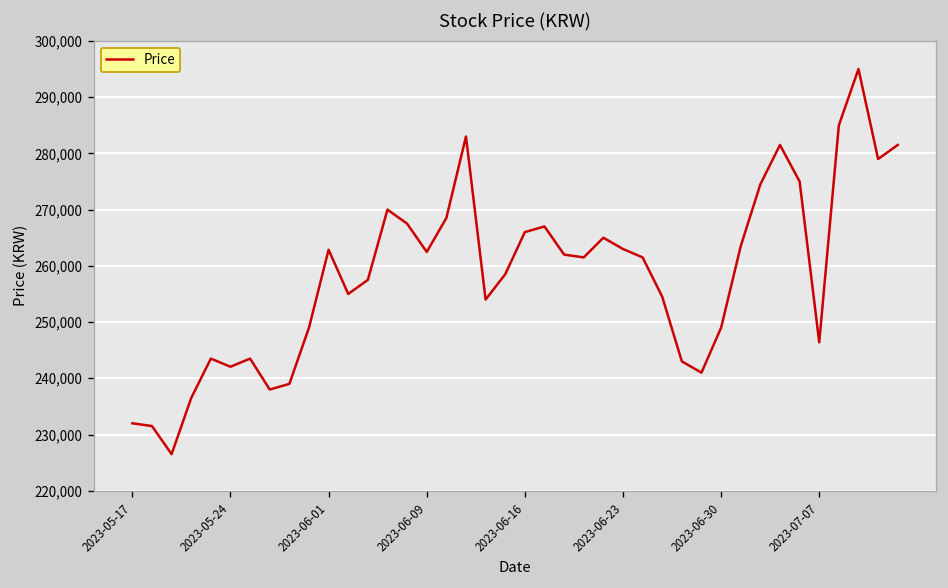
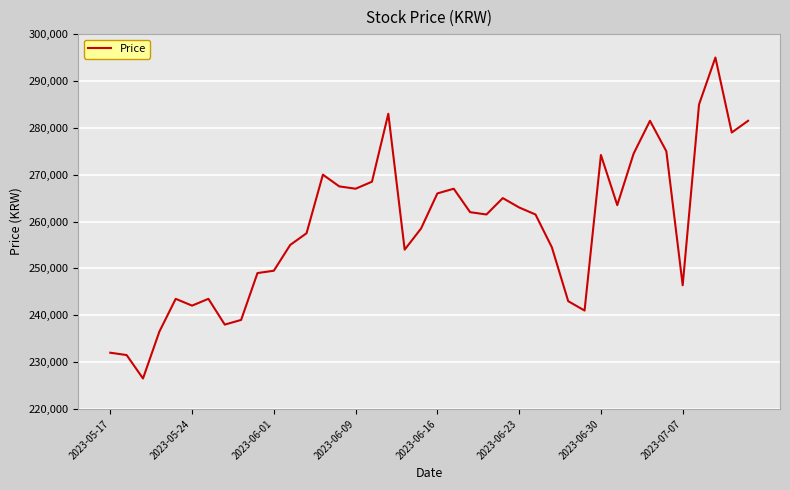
2023-06-01: 263,000 -> 250,000
2023-06-09: 262,000 -> 267,000
2023-06-30: 249,000 -> 274,000
